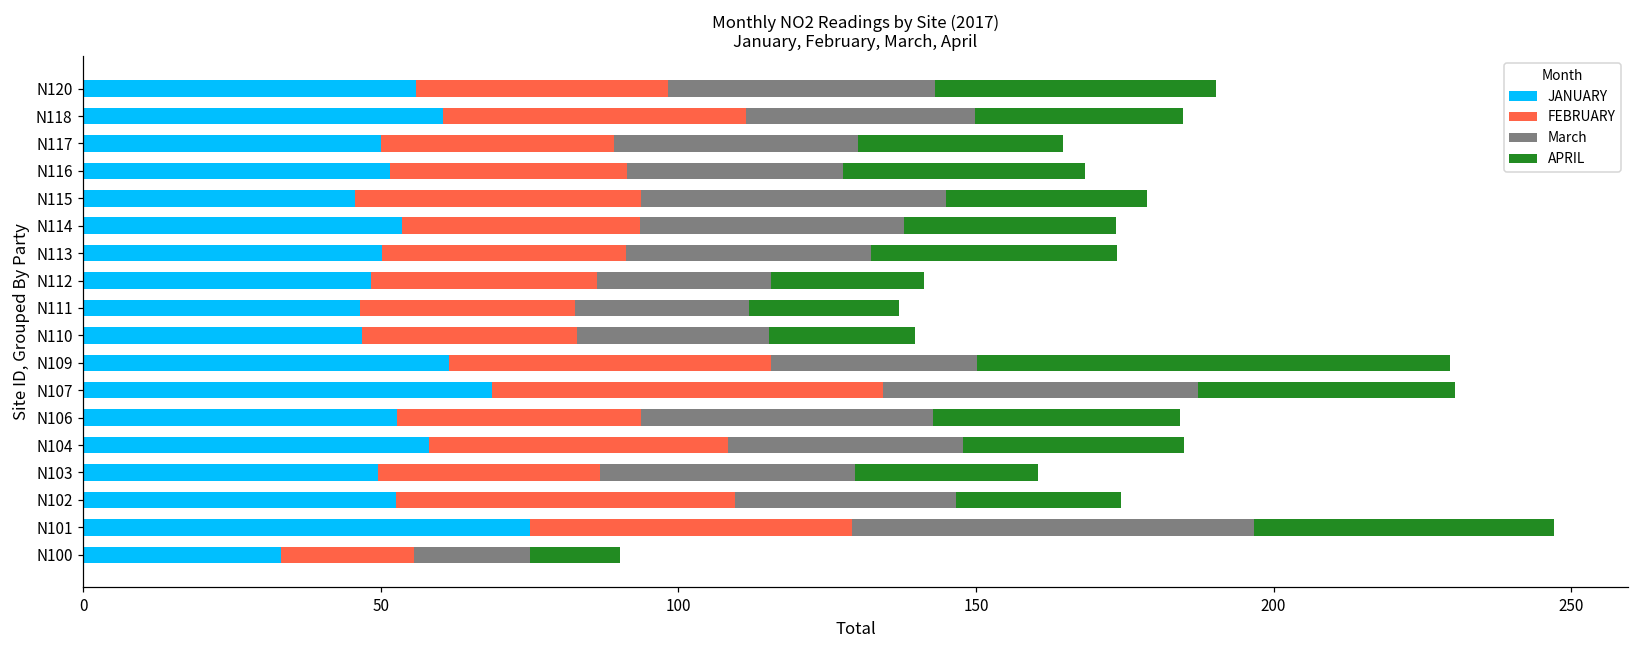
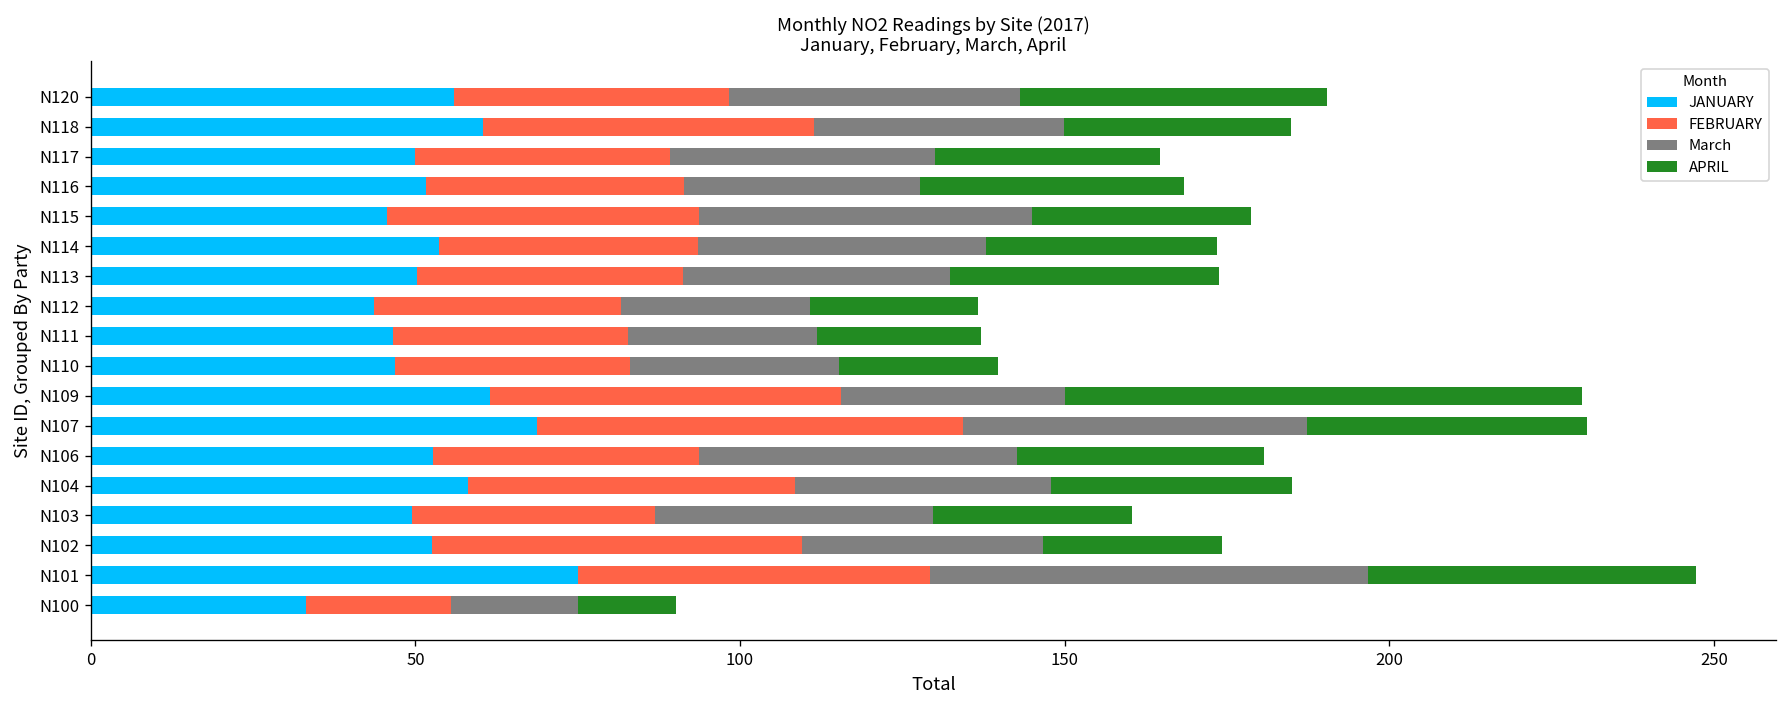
JANUARY, N112: 48 -> 44
APRIL, N106: 42 -> 38
